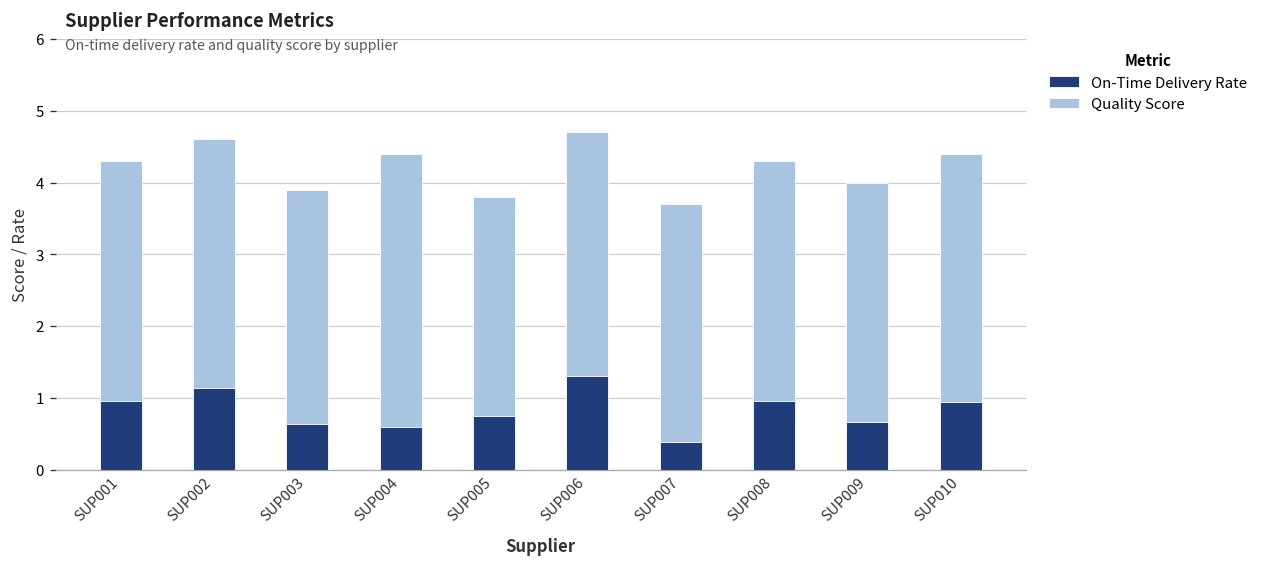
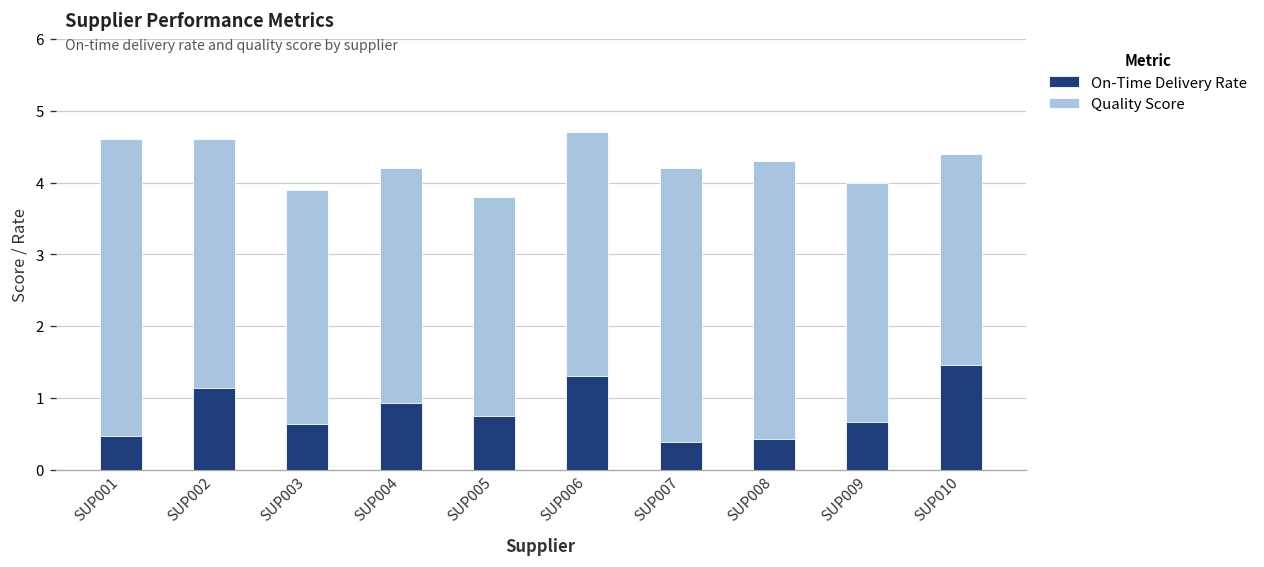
On-Time Delivery Rate, SUP001: 1.0 -> 0.5
Quality Score, SUP001: 4.3 -> 4.6
On-Time Delivery Rate, SUP004: 0.6 -> 0.9
Quality Score, SUP004: 4.4 -> 4.2
Quality Score, SUP007: 3.7 -> 4.2
On-Time Delivery Rate, SUP008: 1.0 -> 0.4
On-Time Delivery Rate, SUP010: 0.9 -> 1.5
